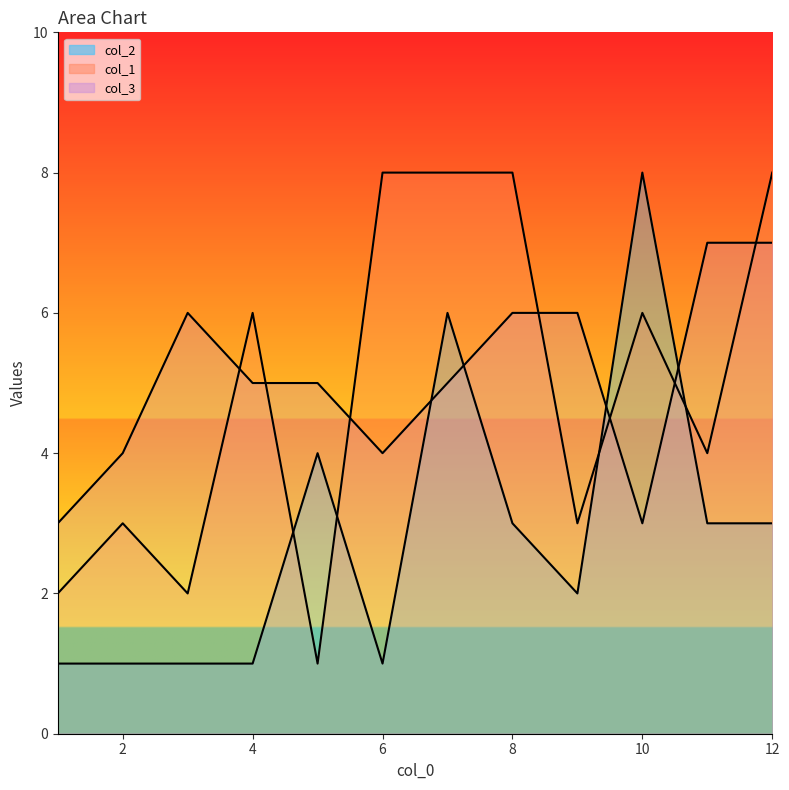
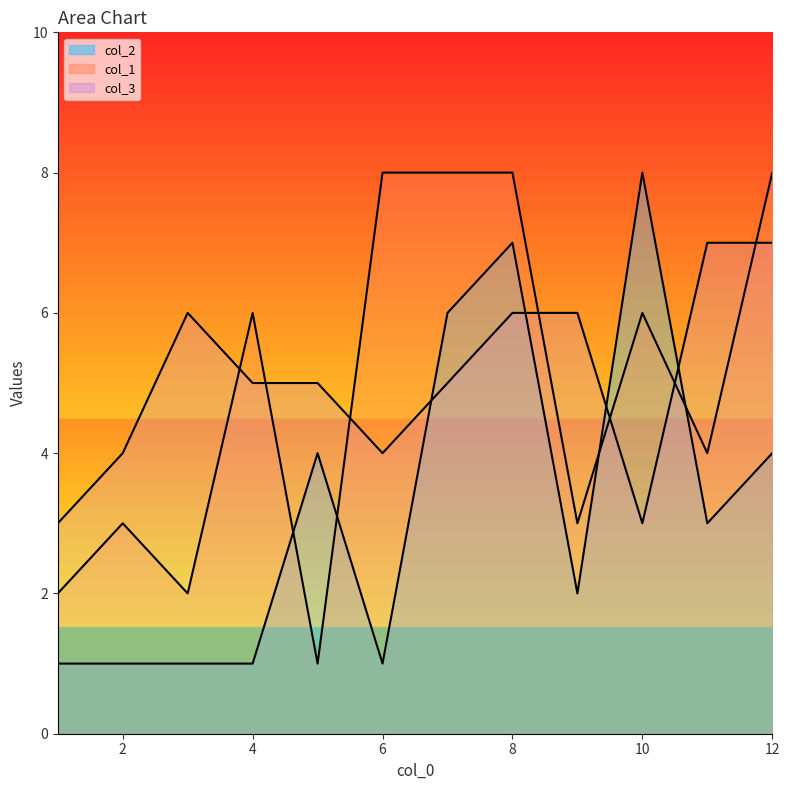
col_2, 8: 3 -> 7
col_2, 12: 3 -> 4
